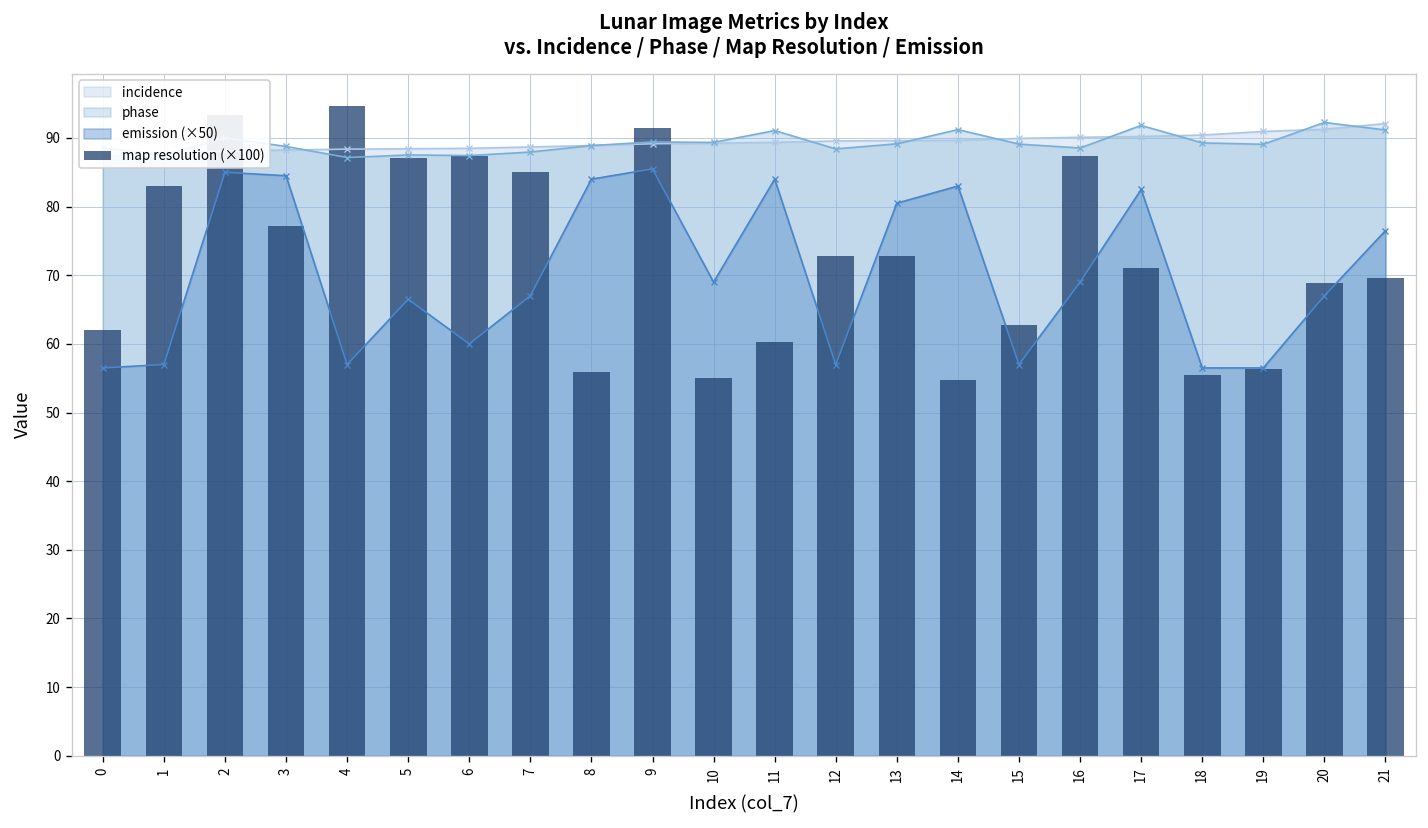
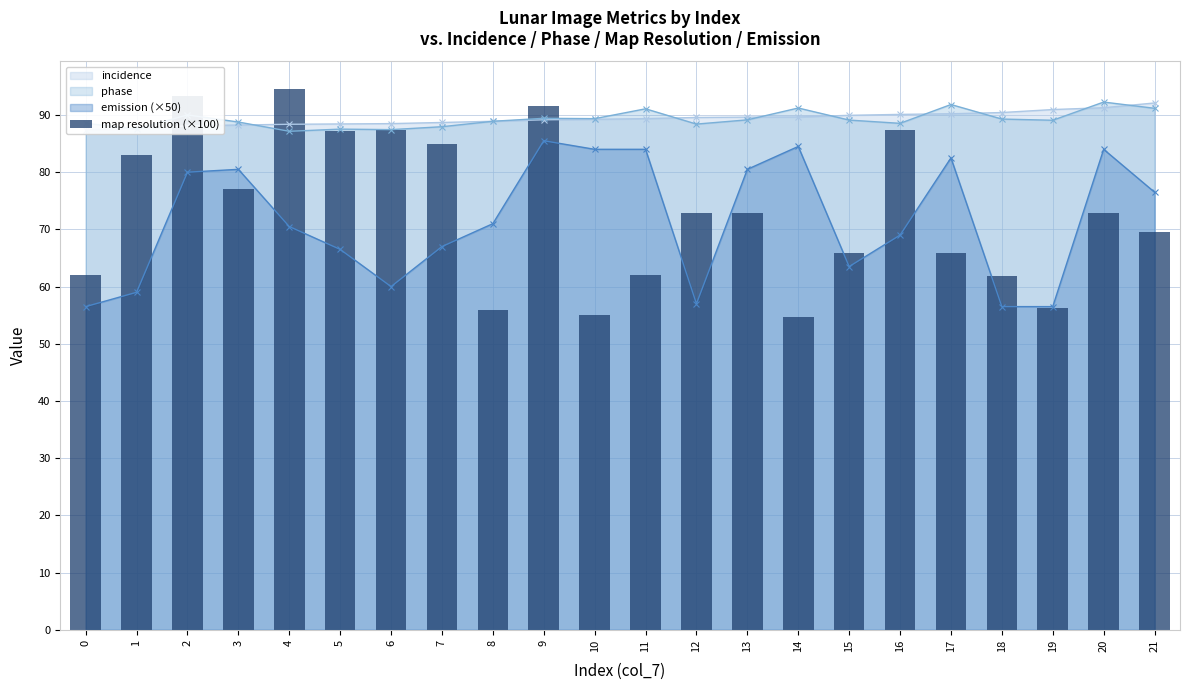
emission (×50), 1: 57 -> 59
emission (×50), 2: 85 -> 80
emission (×50), 3: 85 -> 81
emission (×50), 4: 57 -> 71
emission (×50), 8: 84 -> 71
emission (×50), 10: 69 -> 84
map resolution (×100), 11: 60 -> 62
emission (×50), 14: 83 -> 85
map resolution (×100), 15: 63 -> 66
emission (×50), 15: 57 -> 64
map resolution (×100), 17: 71 -> 66
map resolution (×100), 18: 56 -> 62
map resolution (×100), 20: 69 -> 73
emission (×50), 20: 67 -> 84
